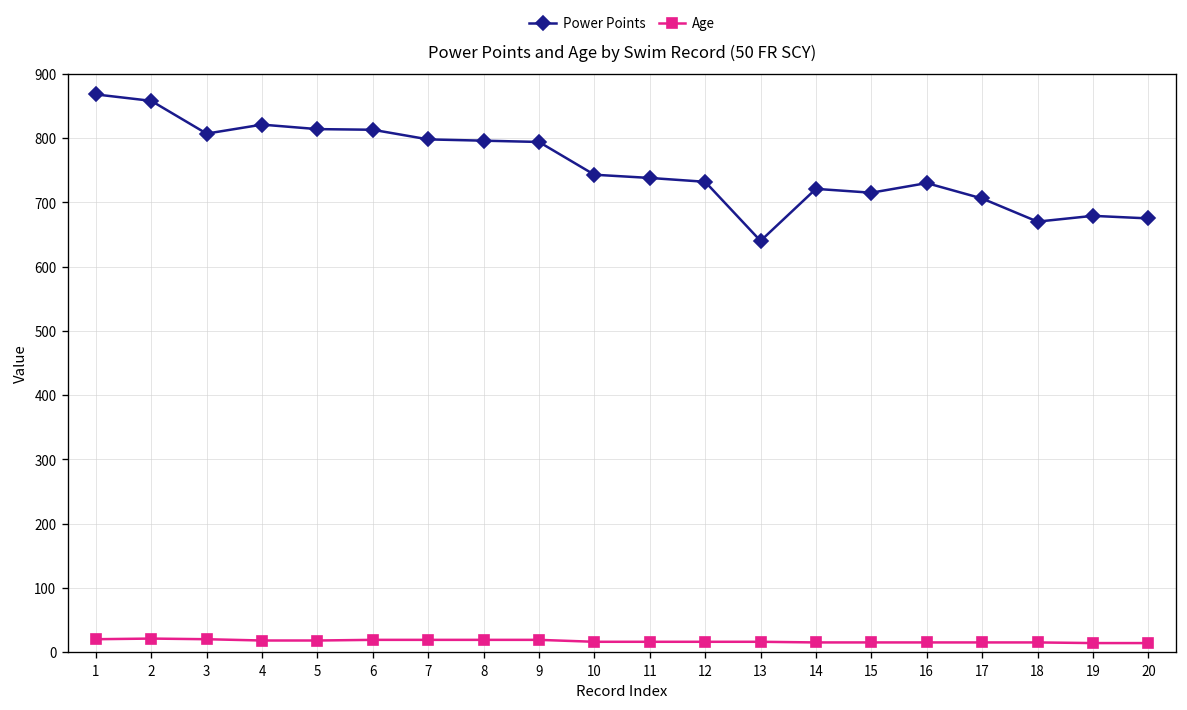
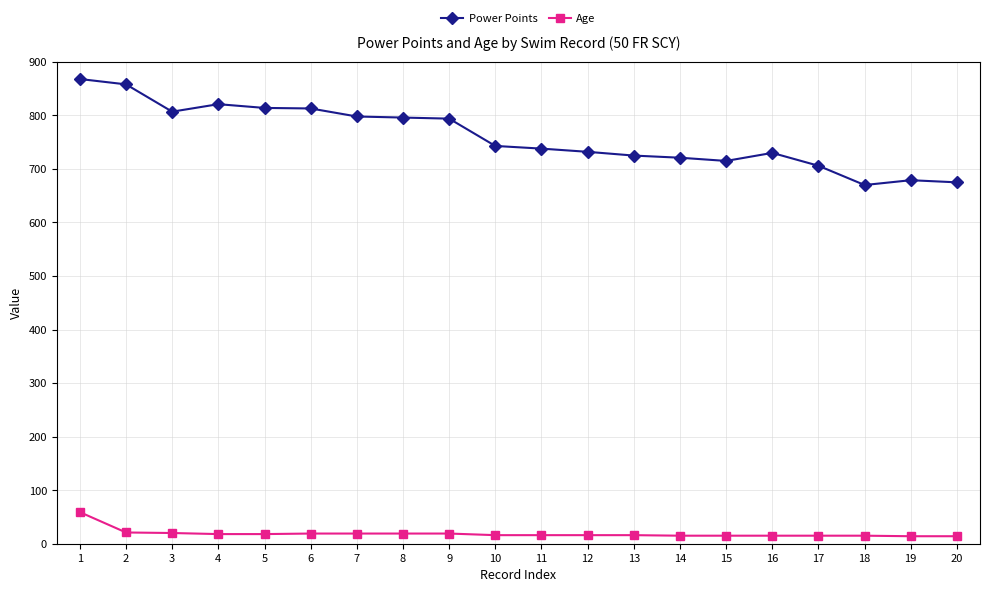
Age, 1: 20 -> 60
Power Points, 13: 640 -> 730
